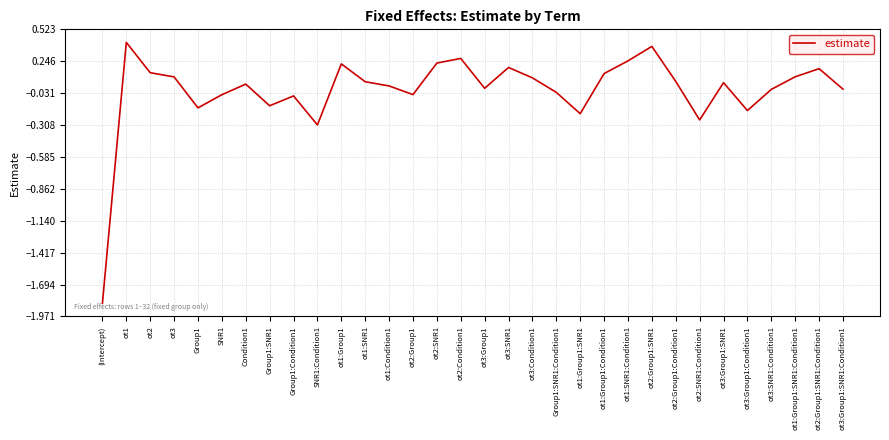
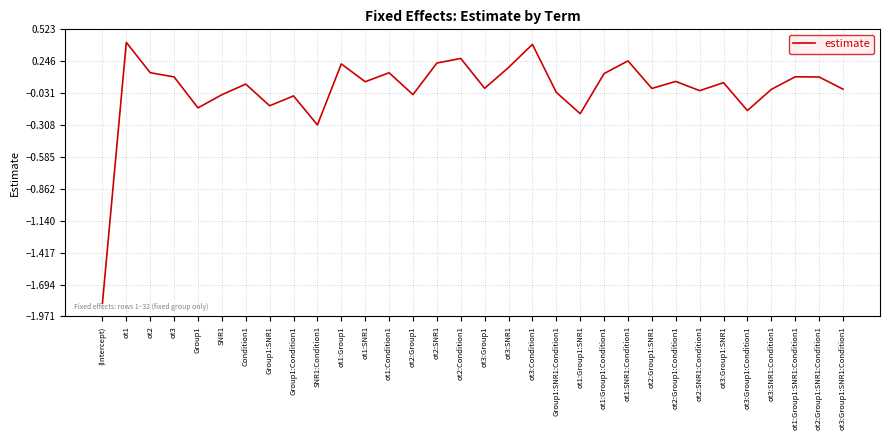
ot1:Condition1: 0.03 -> 0.15
ot3:Condition1: 0.10 -> 0.39
ot2:Group1:SNR1: 0.38 -> 0.01
ot2:SNR1:Condition1: -0.26 -> -0.01
ot2:Group1:SNR1:Condition1: 0.18 -> 0.11
